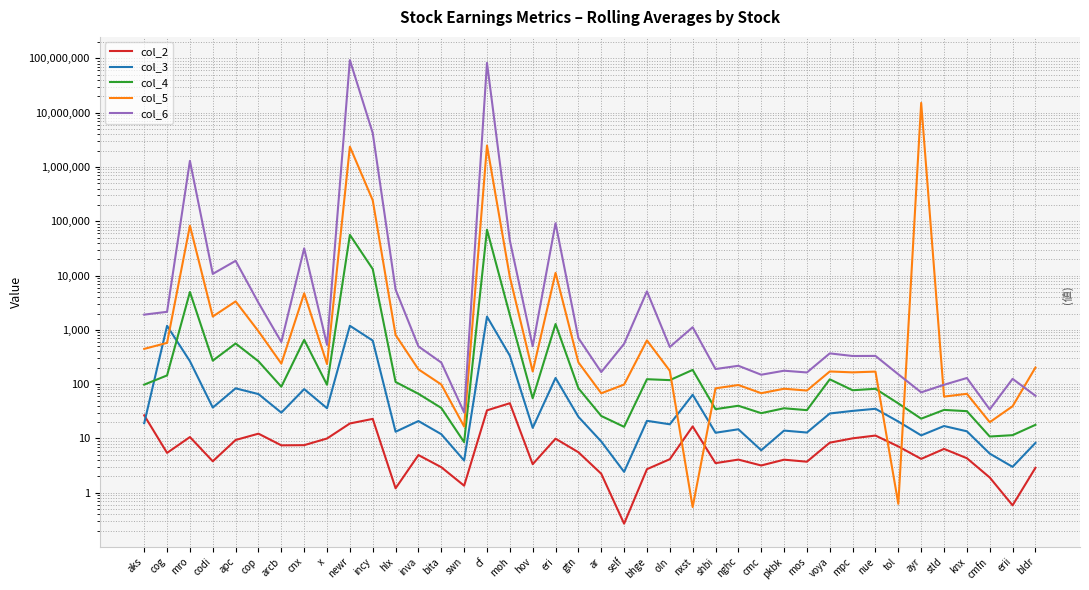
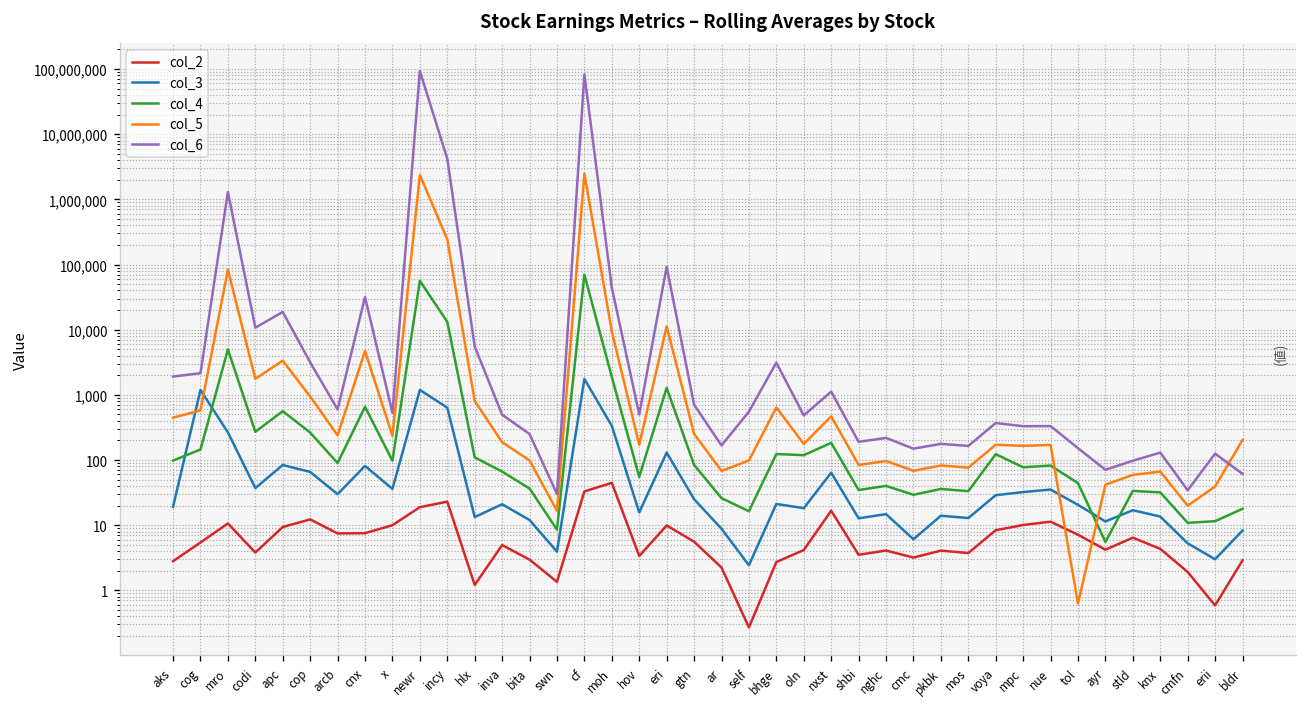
col_2, aks: 30 -> 3
col_6, bhge: 5,000 -> 3,000
col_5, nxst: 0.5 -> 500
col_4, ayr: 23 -> 6
col_5, ayr: 15,000,000 -> 40
